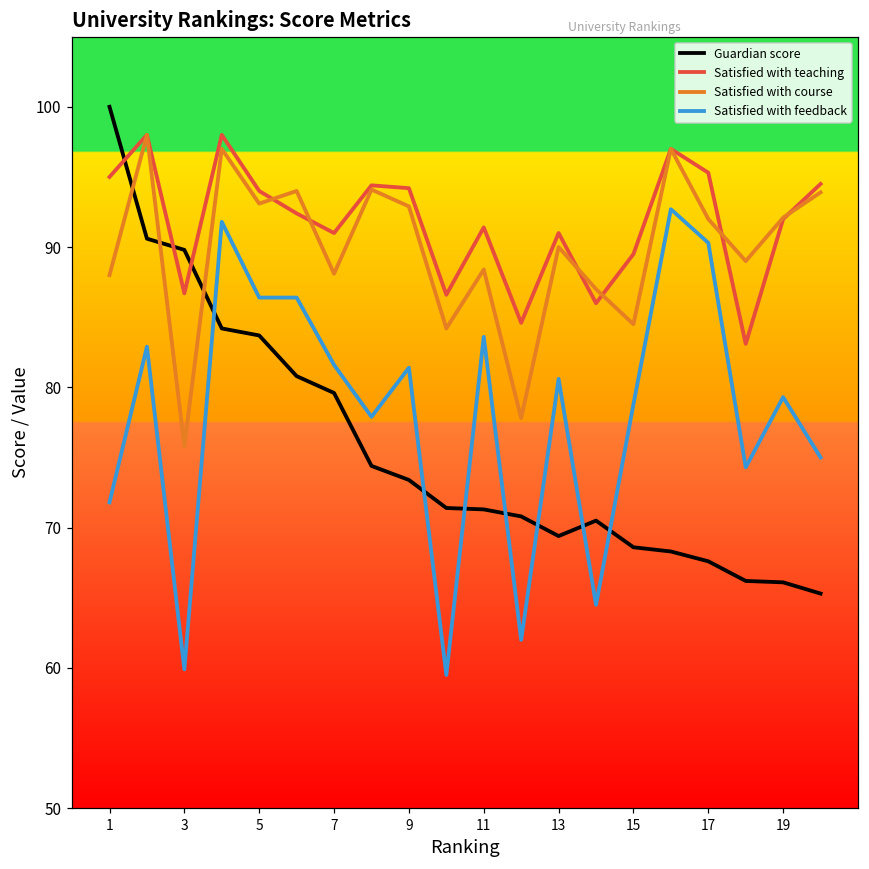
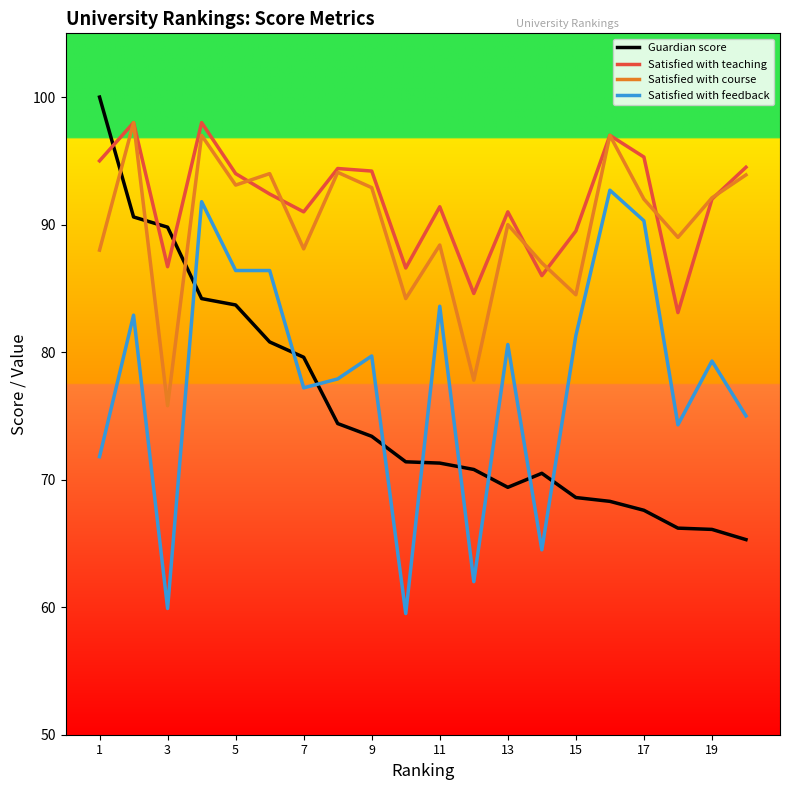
Satisfied with feedback, 7: 81.6 -> 77.2
Satisfied with feedback, 9: 81.4 -> 79.7
Satisfied with feedback, 15: 78.8 -> 81.3
